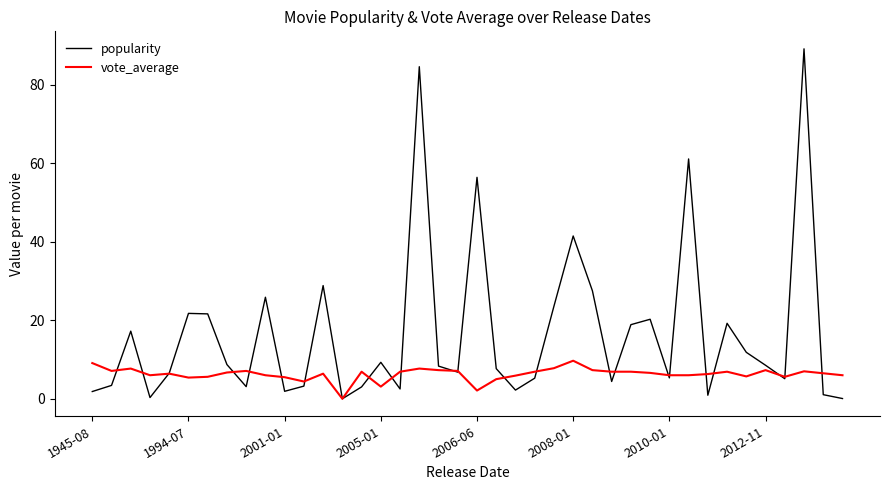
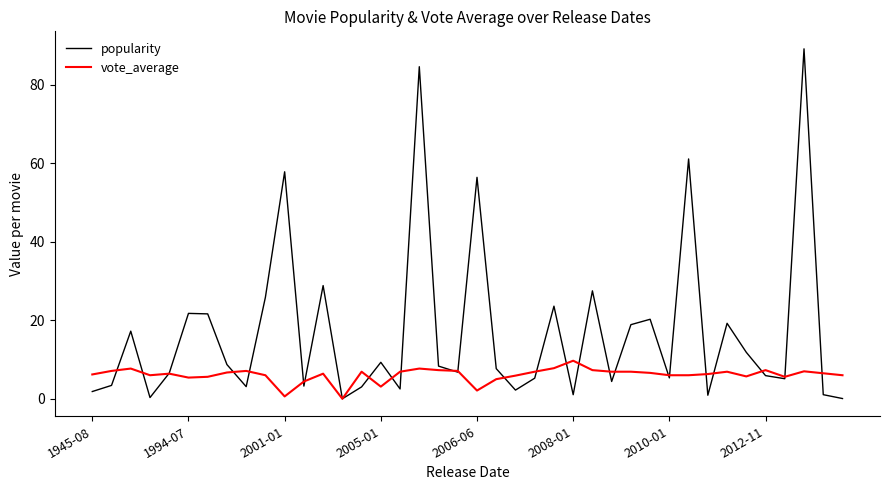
vote_average, 1945-08: 9 -> 6
popularity, 2001-01: 2 -> 58
vote_average, 2001-01: 6 -> 1
popularity, 2008-01: 41 -> 1
popularity, 2012-11: 9 -> 6
